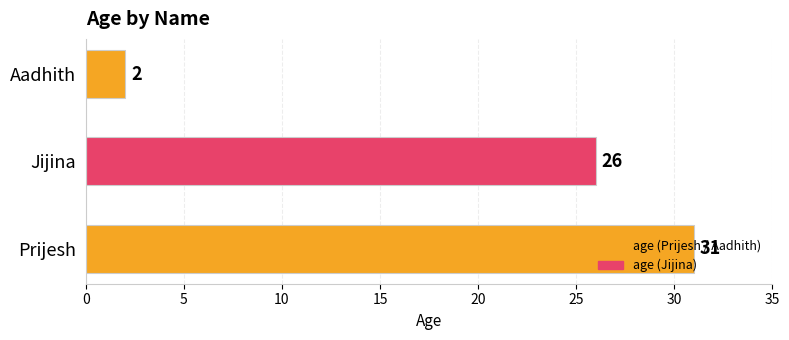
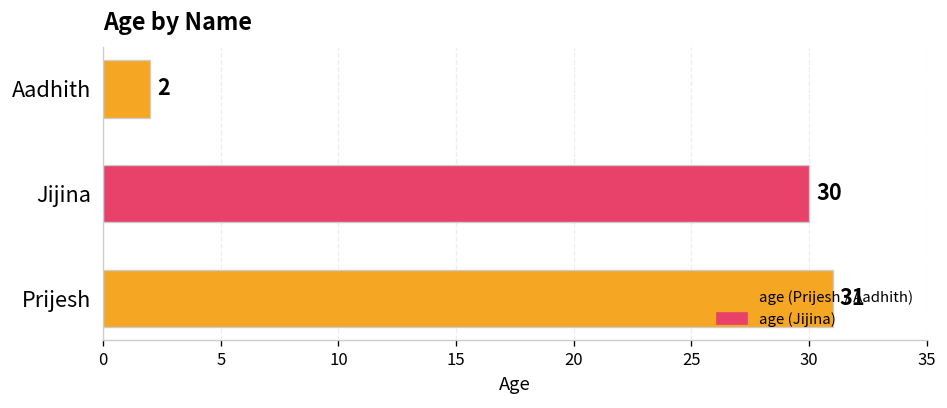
Jijina: 26 -> 30
